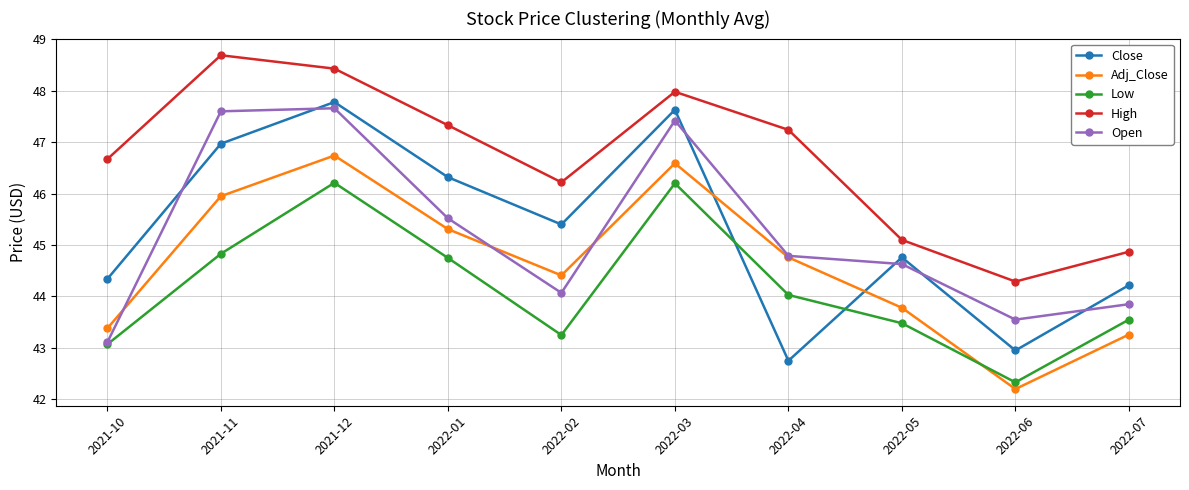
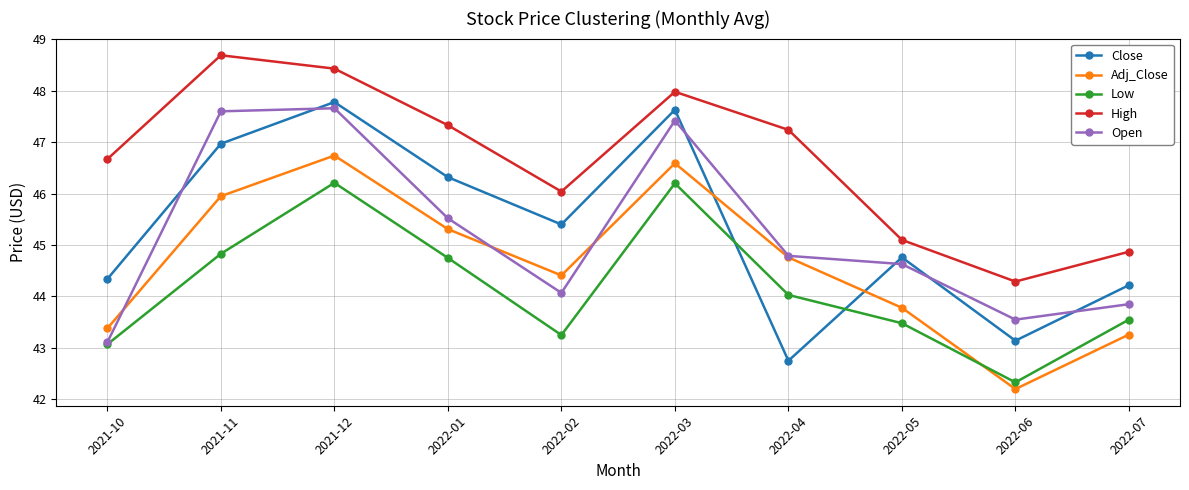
High, 2022-02: 46.2 -> 46.0
Close, 2022-06: 43.0 -> 43.1
